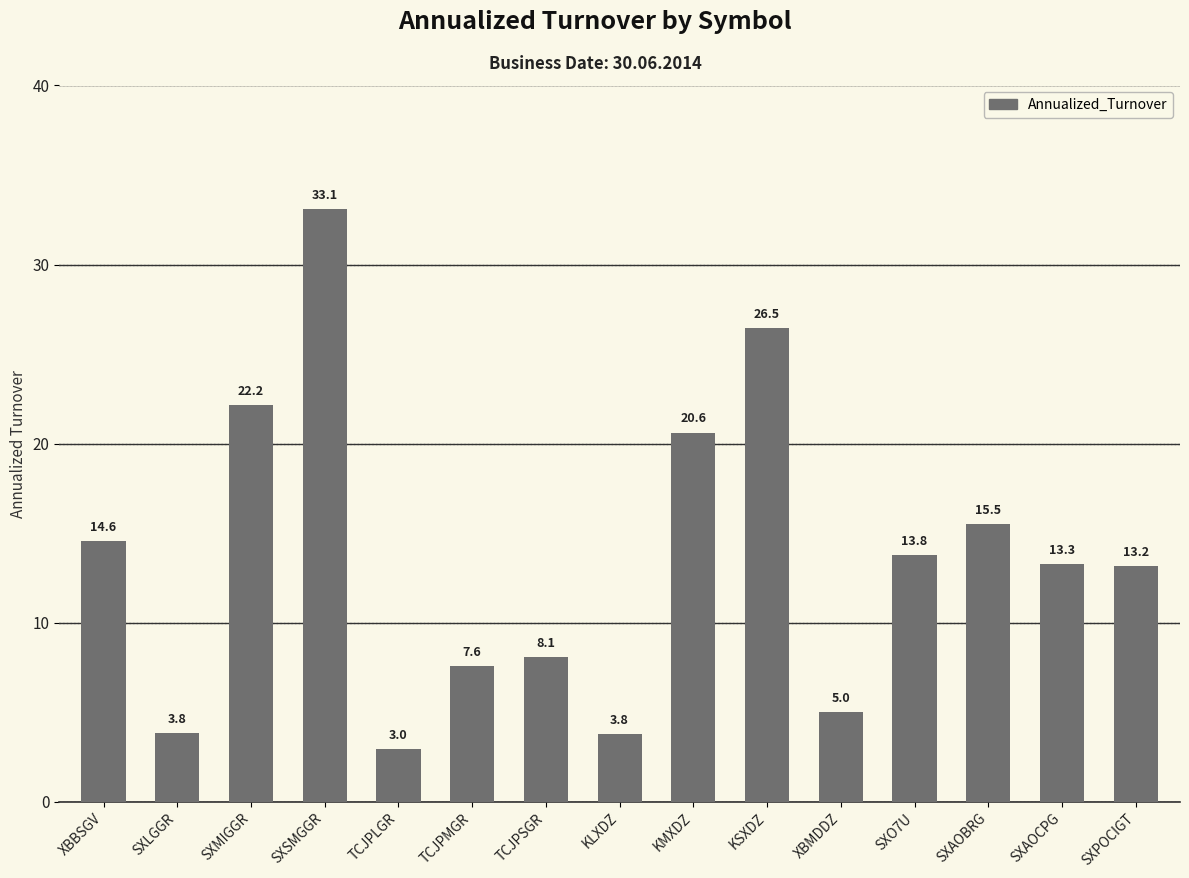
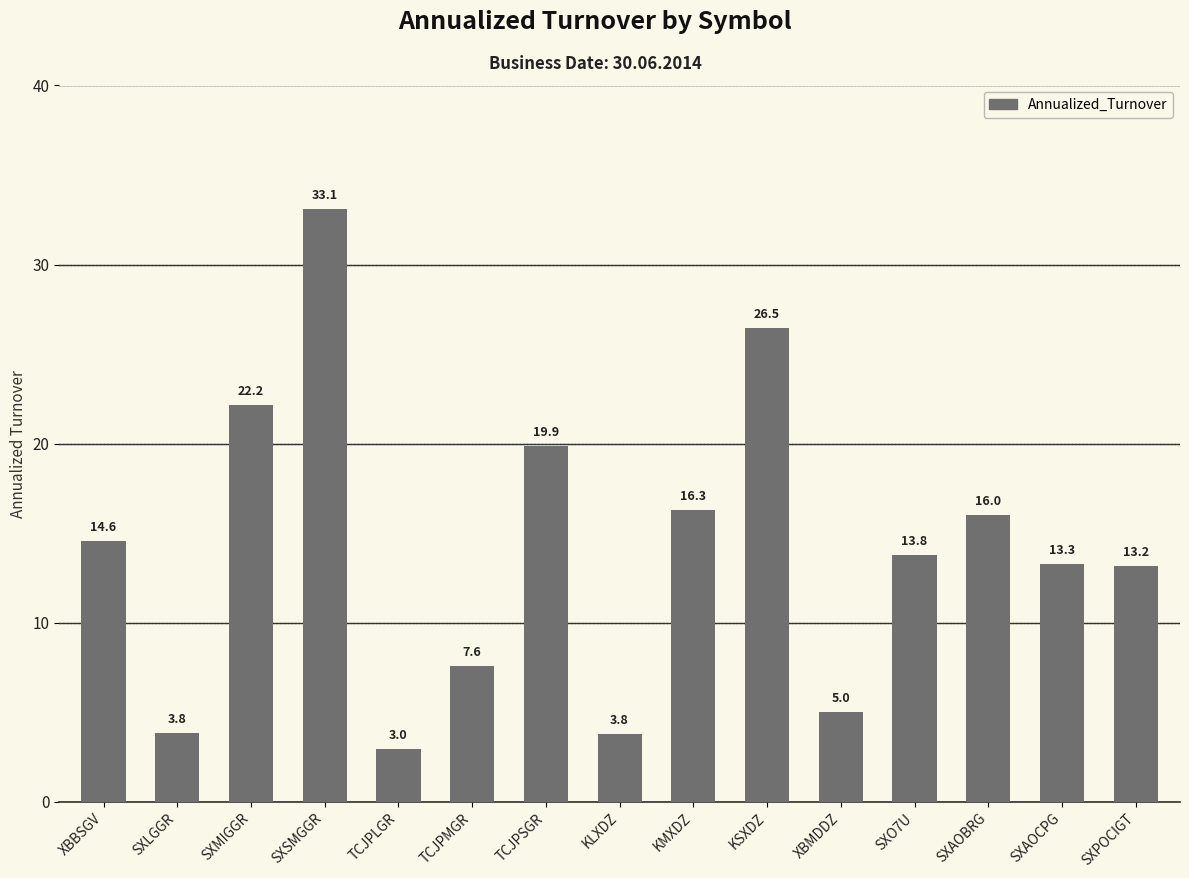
TCJPSGR: 8.1 -> 19.9
KMXDZ: 20.6 -> 16.3
SXAOBRG: 15.5 -> 16.0
